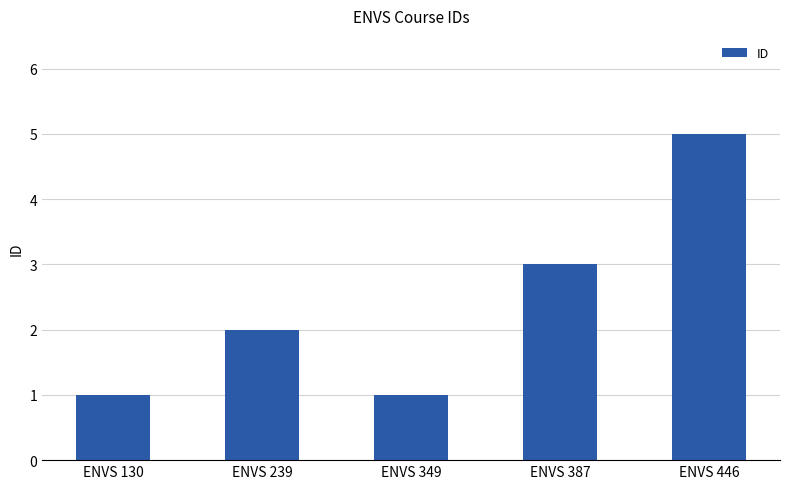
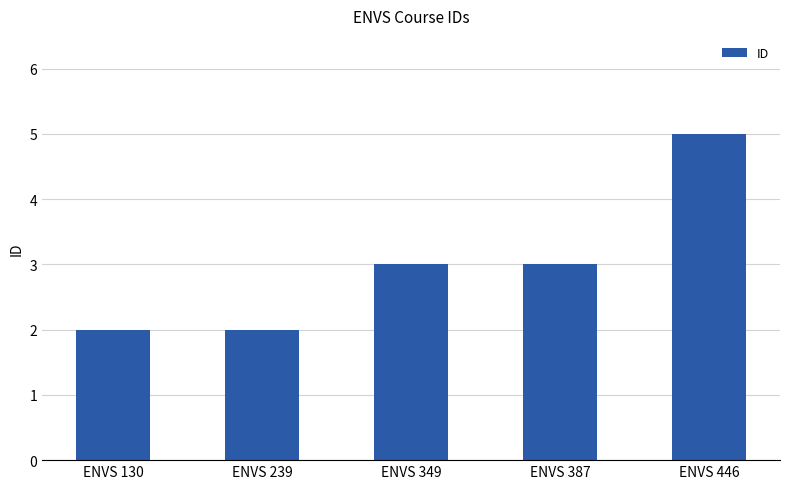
ENVS 130: 1 -> 2
ENVS 349: 1 -> 3
